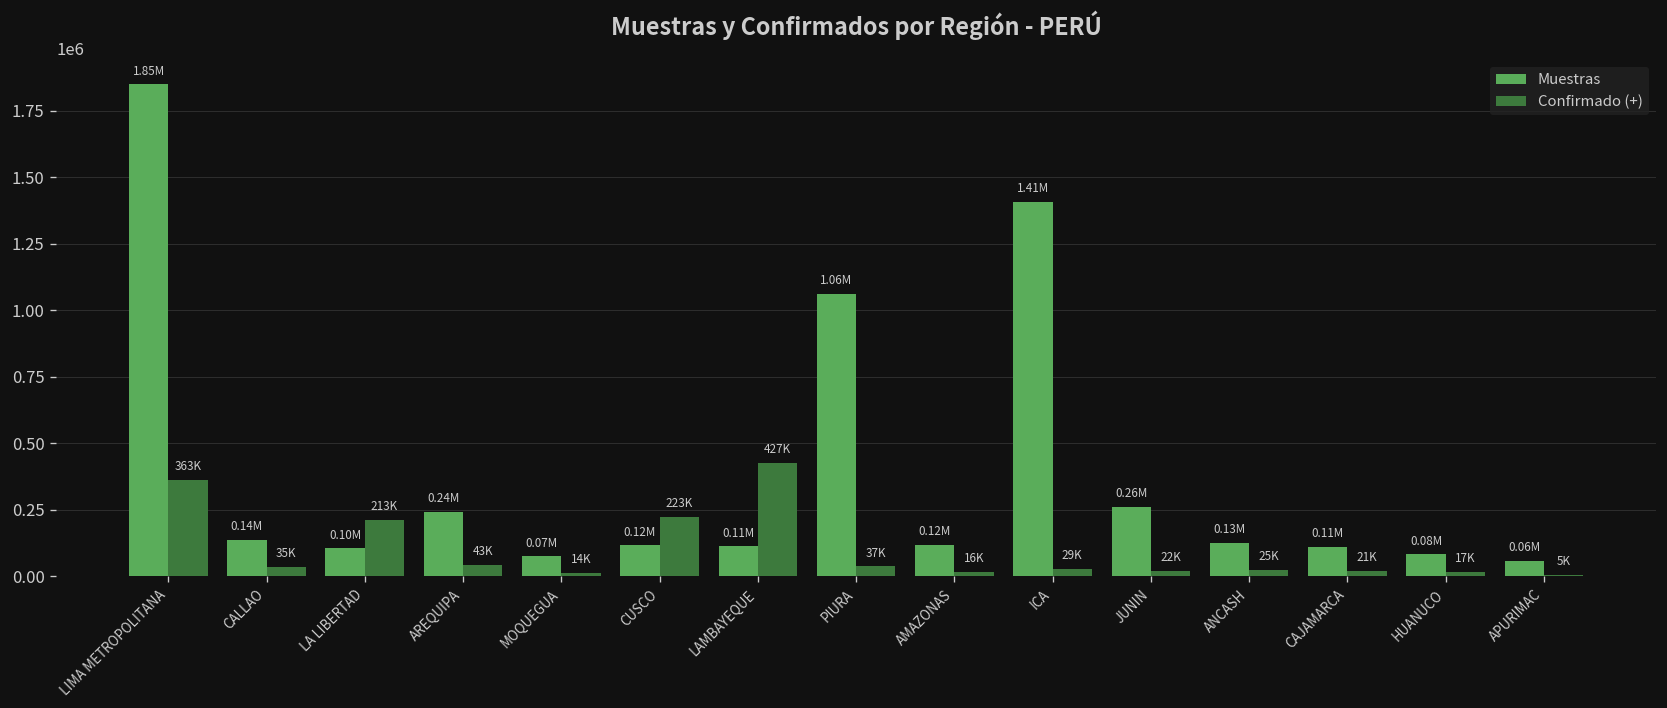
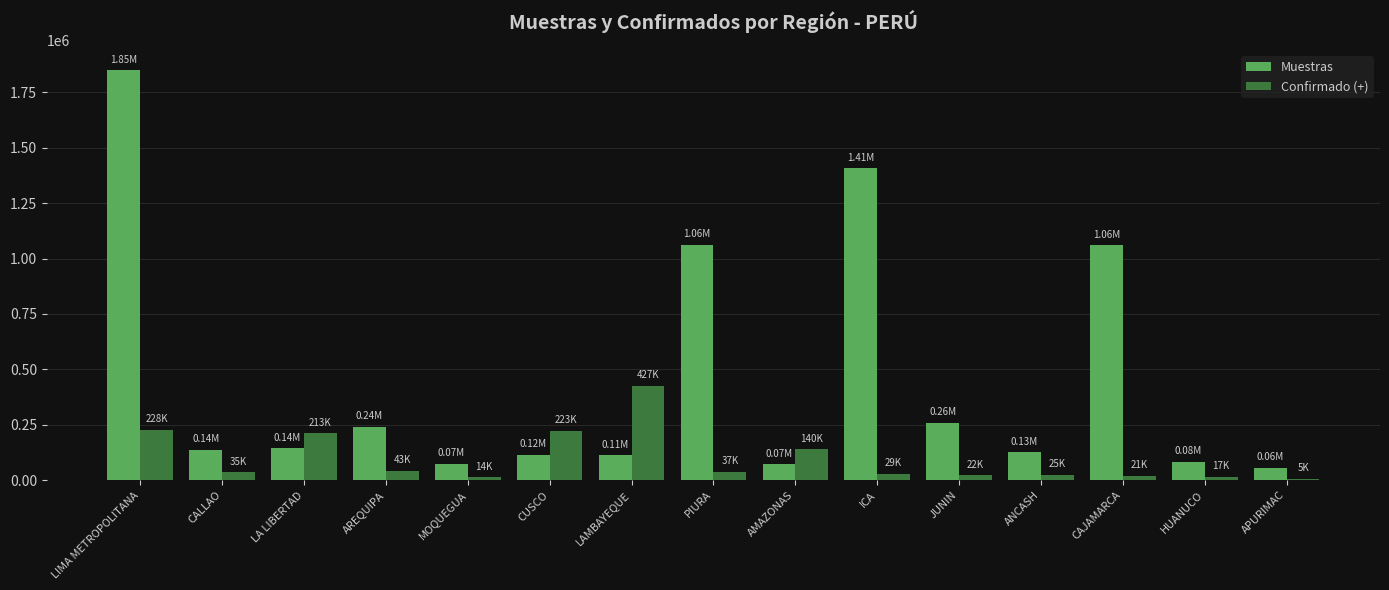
Confirmado (+), LIMA METROPOLITANA: 363K -> 228K
Muestras, LA LIBERTAD: 0.10M -> 0.14M
Muestras, AMAZONAS: 0.12M -> 0.07M
Confirmado (+), AMAZONAS: 16K -> 140K
Muestras, CAJAMARCA: 0.11M -> 1.06M
